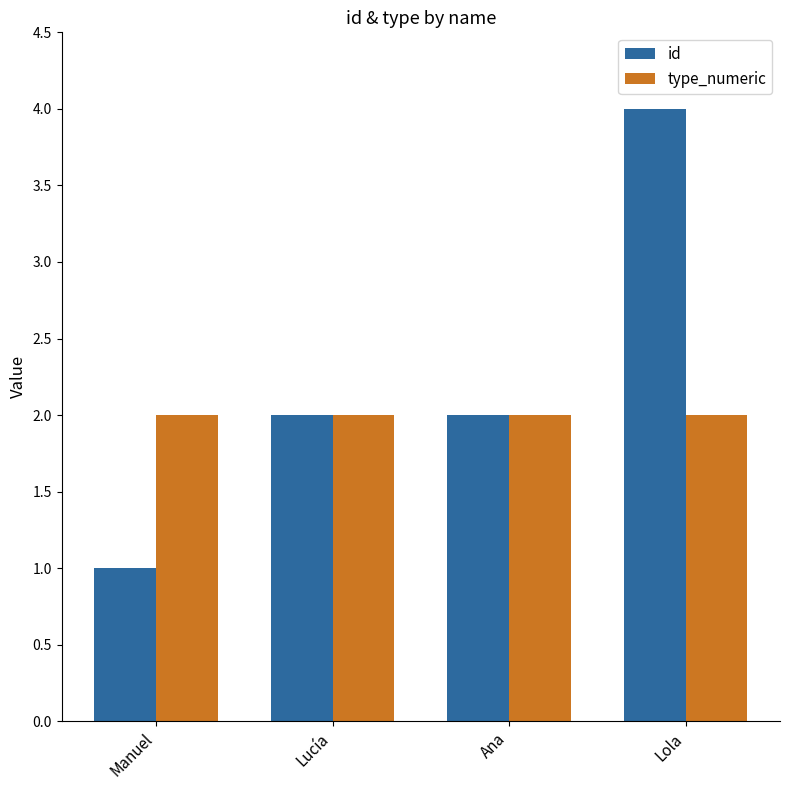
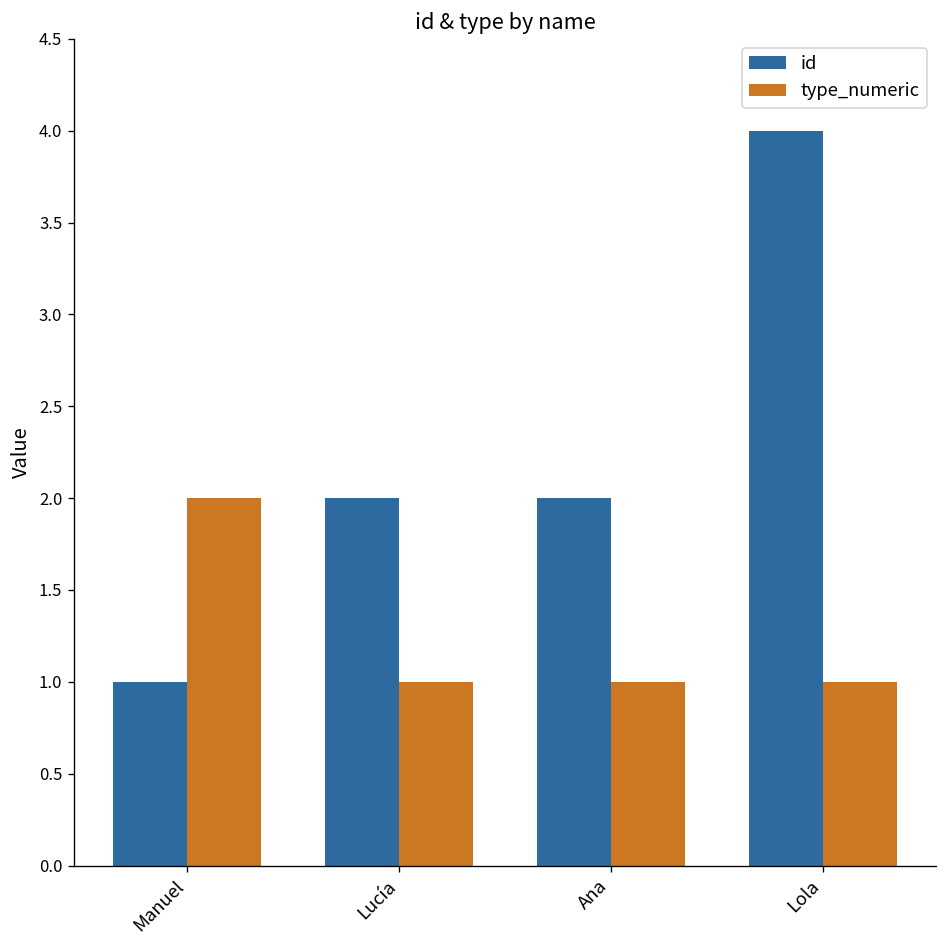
type_numeric, Lucía: 2 -> 1
type_numeric, Ana: 2 -> 1
type_numeric, Lola: 2 -> 1
